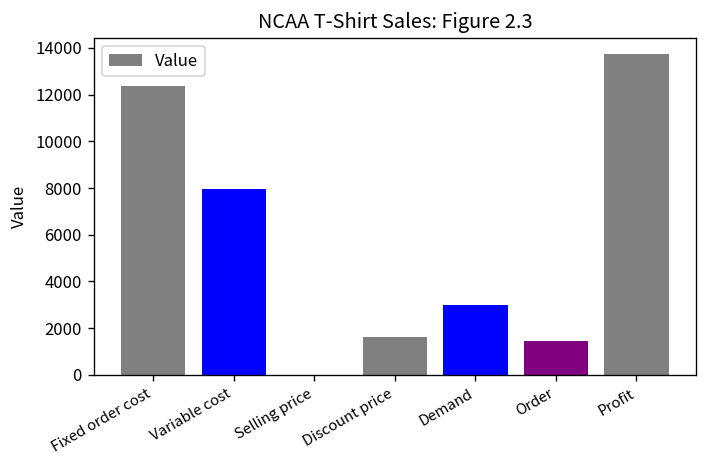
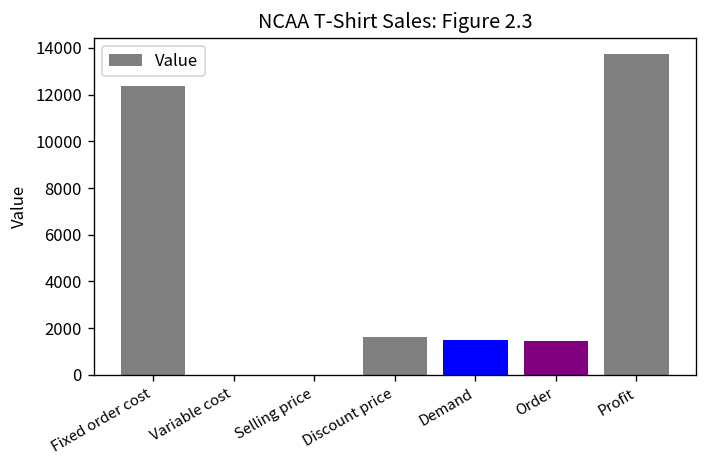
Variable cost: 7900 -> 0
Demand: 3000 -> 1500
